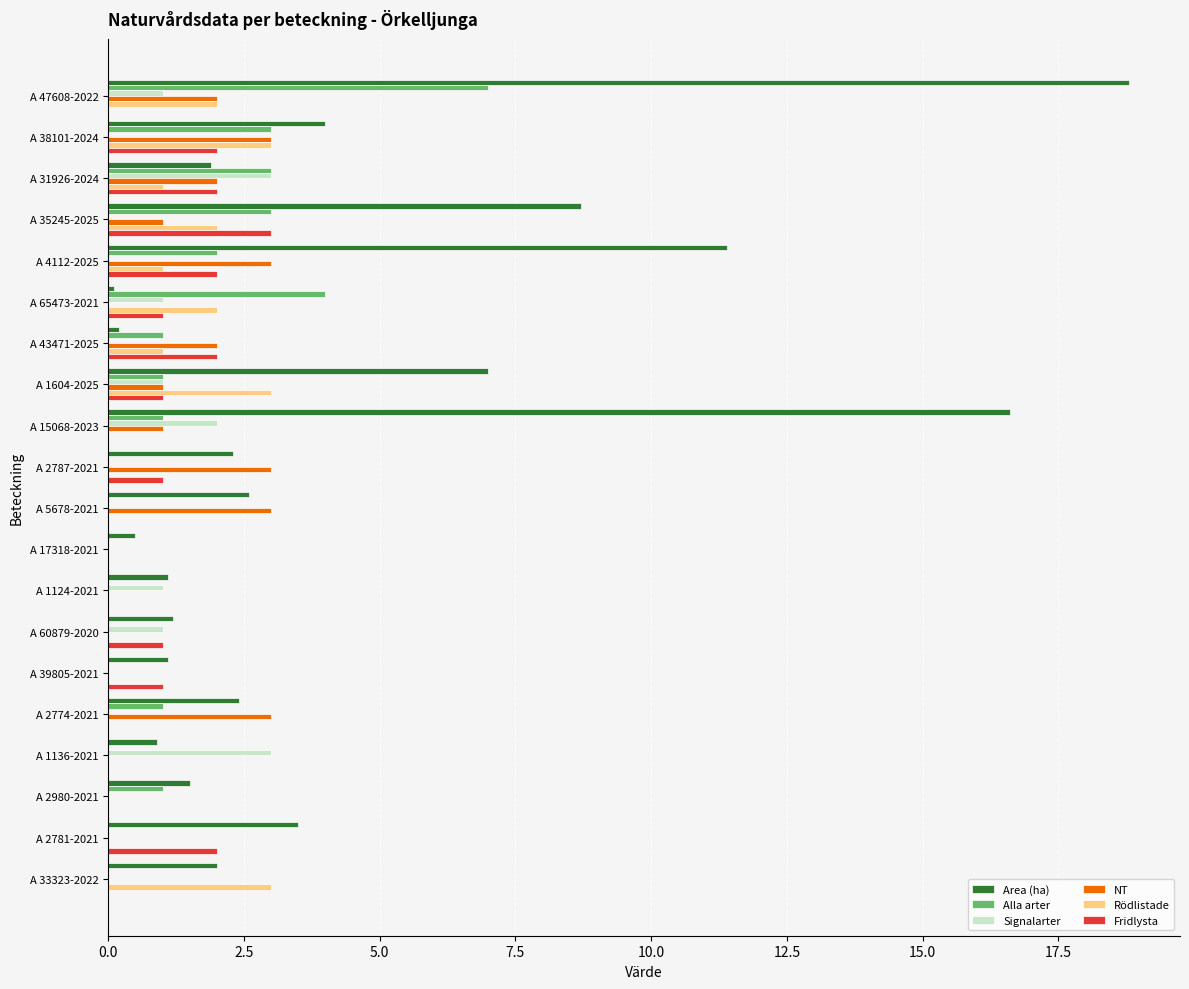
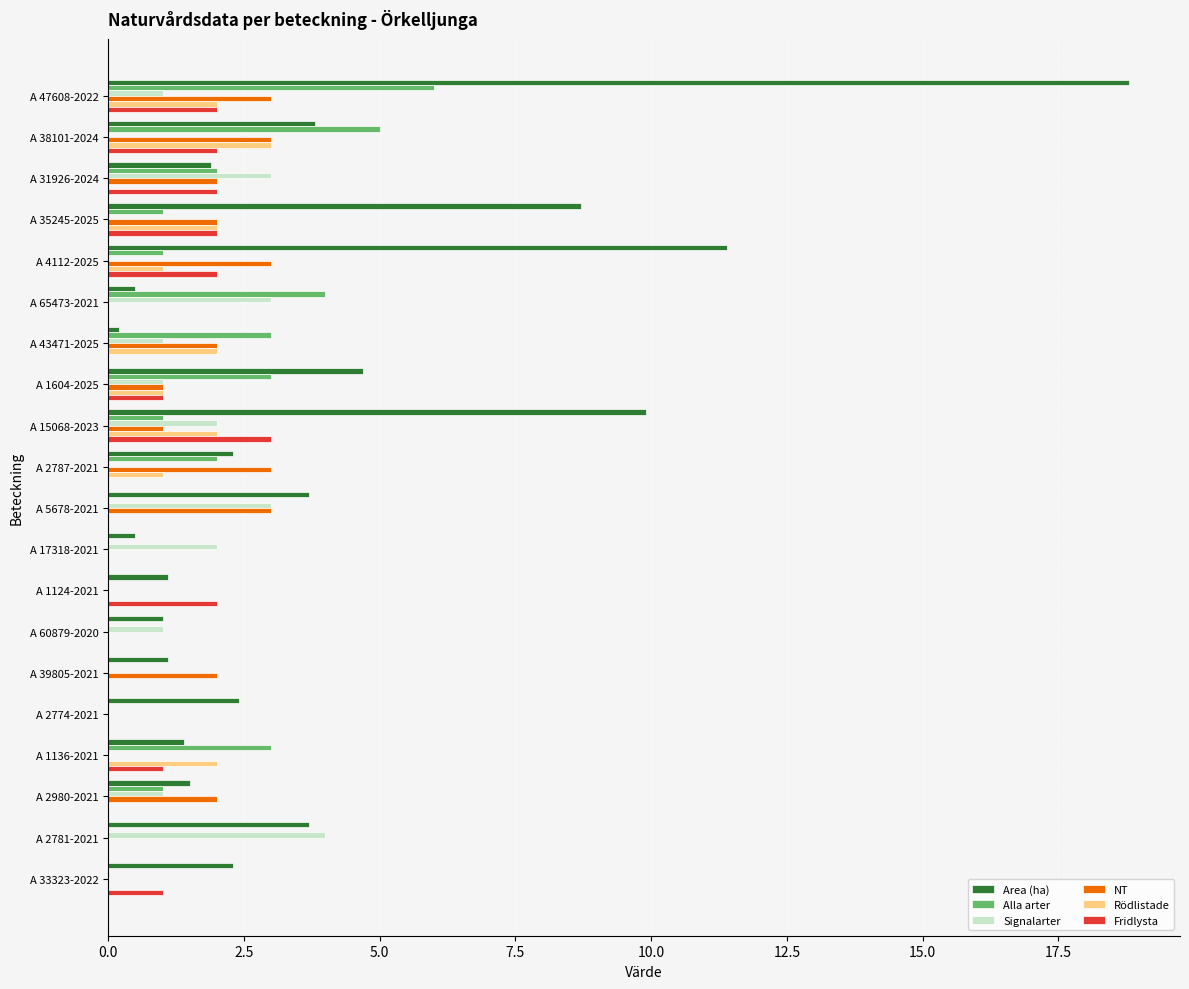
Alla arter, A 47608-2022: 7 -> 6
NT, A 47608-2022: 2 -> 3
Fridlysta, A 47608-2022: 0 -> 2
Area (ha), A 38101-2024: 4.0 -> 3.8
Alla arter, A 38101-2024: 3 -> 5
Alla arter, A 31926-2024: 3 -> 2
Rödlistade, A 31926-2024: 1 -> 0
Alla arter, A 35245-2025: 3 -> 1
NT, A 35245-2025: 1 -> 2
Fridlysta, A 35245-2025: 3 -> 2
Alla arter, A 4112-2025: 2 -> 1
Area (ha), A 65473-2021: 0.1 -> 0.5
Signalarter, A 65473-2021: 1 -> 3
Rödlistade, A 65473-2021: 2 -> 0
Fridlysta, A 65473-2021: 1 -> 0
Alla arter, A 43471-2025: 1 -> 3
Signalarter, A 43471-2025: 0 -> 1
Rödlistade, A 43471-2025: 1 -> 2
Fridlysta, A 43471-2025: 2 -> 0
Area (ha), A 1604-2025: 7.0 -> 4.7
Alla arter, A 1604-2025: 1 -> 3
Rödlistade, A 1604-2025: 3 -> 1
Area (ha), A 15068-2023: 16.6 -> 9.9
Rödlistade, A 15068-2023: 0 -> 2
Fridlysta, A 15068-2023: 0 -> 3
Alla arter, A 2787-2021: 0 -> 2
Rödlistade, A 2787-2021: 0 -> 1
Fridlysta, A 2787-2021: 1 -> 0
Area (ha), A 5678-2021: 2.6 -> 3.7
Signalarter, A 5678-2021: 0 -> 3
Signalarter, A 17318-2021: 0 -> 2
Signalarter, A 1124-2021: 1 -> 0
Fridlysta, A 1124-2021: 0 -> 2
Area (ha), A 60879-2020: 1.2 -> 1.0
Fridlysta, A 60879-2020: 1 -> 0
NT, A 39805-2021: 0 -> 2
Fridlysta, A 39805-2021: 1 -> 0
Alla arter, A 2774-2021: 1 -> 0
NT, A 2774-2021: 3 -> 0
Area (ha), A 1136-2021: 0.9 -> 1.4
Alla arter, A 1136-2021: 0 -> 3
Signalarter, A 1136-2021: 3 -> 0
Rödlistade, A 1136-2021: 0 -> 2
Fridlysta, A 1136-2021: 0 -> 1
Signalarter, A 2980-2021: 0 -> 1
NT, A 2980-2021: 0 -> 2
Area (ha), A 2781-2021: 3.5 -> 3.7
Signalarter, A 2781-2021: 0 -> 4
Fridlysta, A 2781-2021: 2 -> 0
Area (ha), A 33323-2022: 2.0 -> 2.3
Rödlistade, A 33323-2022: 3 -> 0
Fridlysta, A 33323-2022: 0 -> 1
